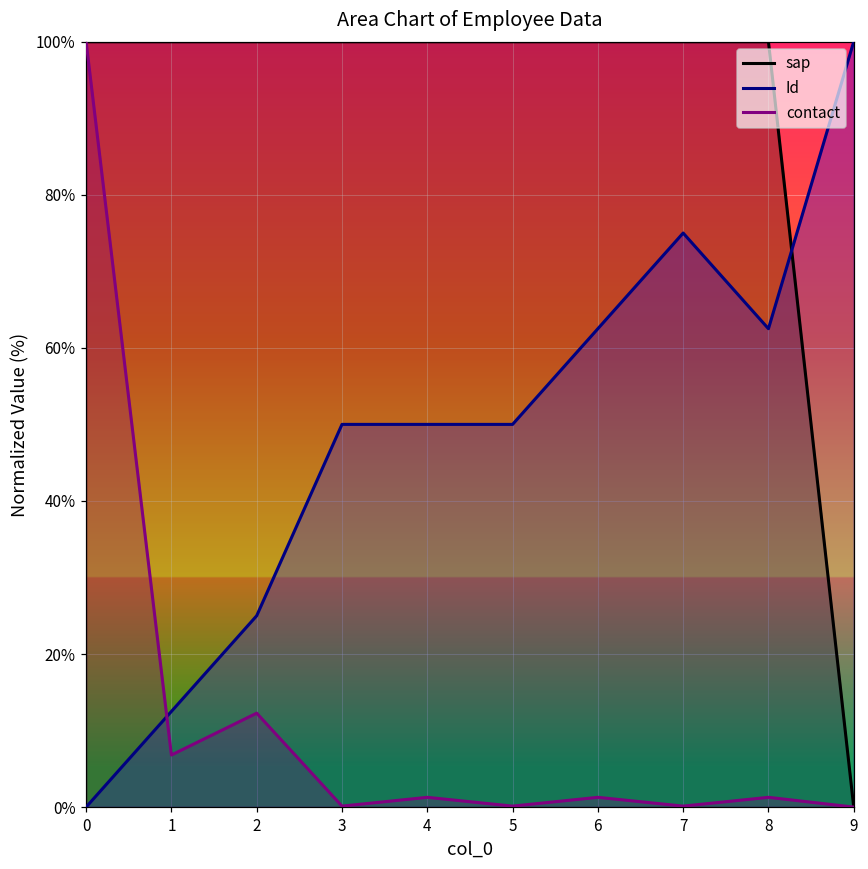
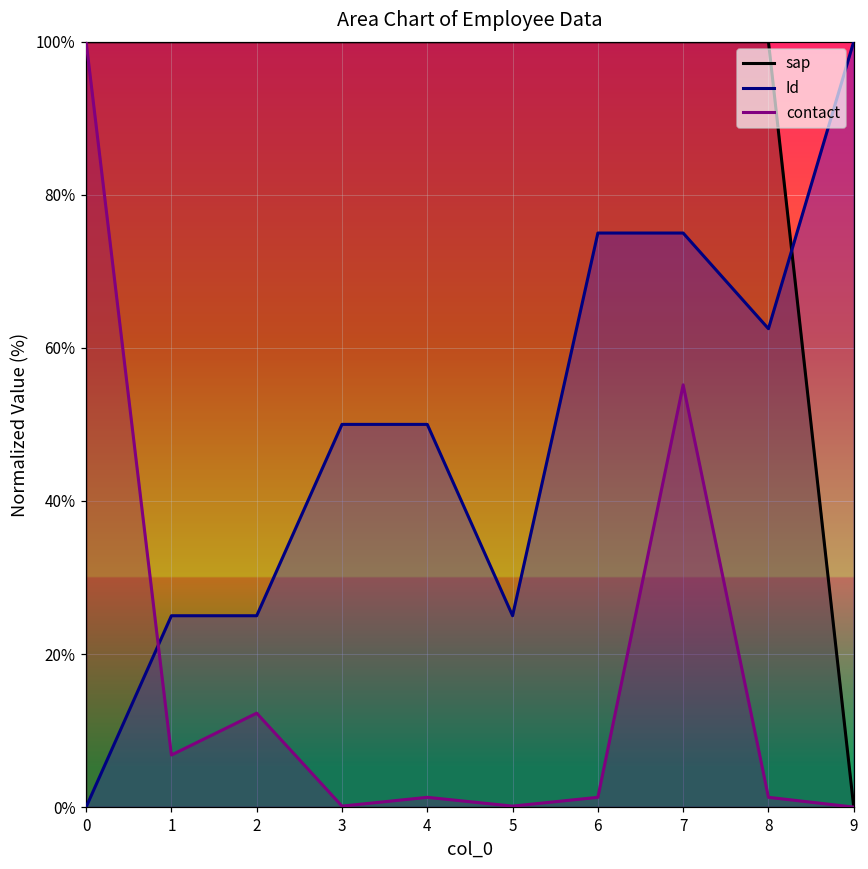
Id, 1: 13% -> 25%
Id, 5: 50% -> 25%
Id, 6: 63% -> 75%
contact, 7: 0% -> 55%
